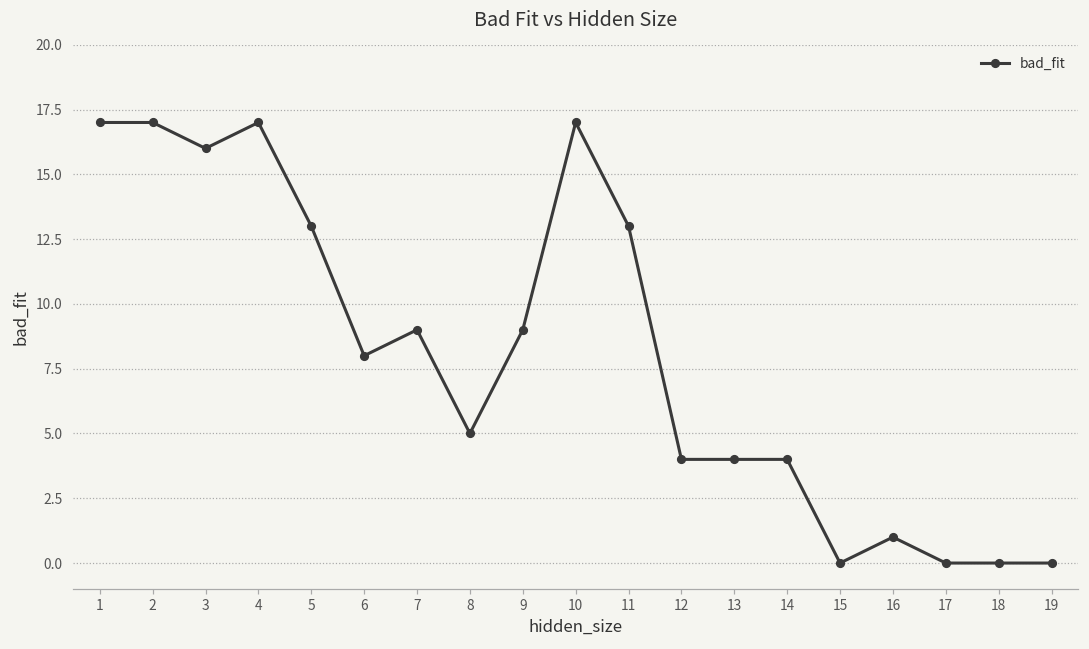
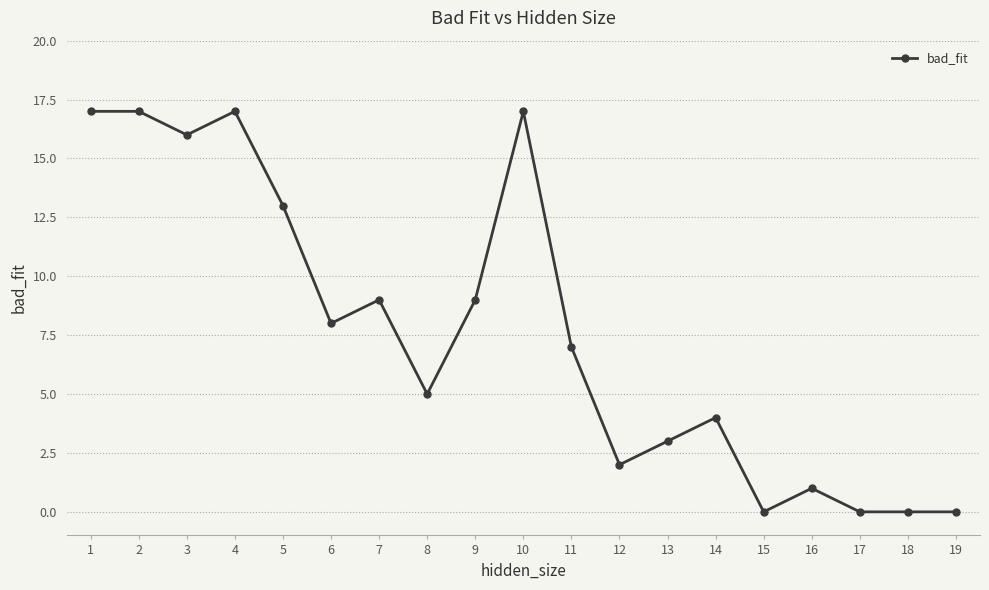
11: 13 -> 7
12: 4 -> 2
13: 4 -> 3
